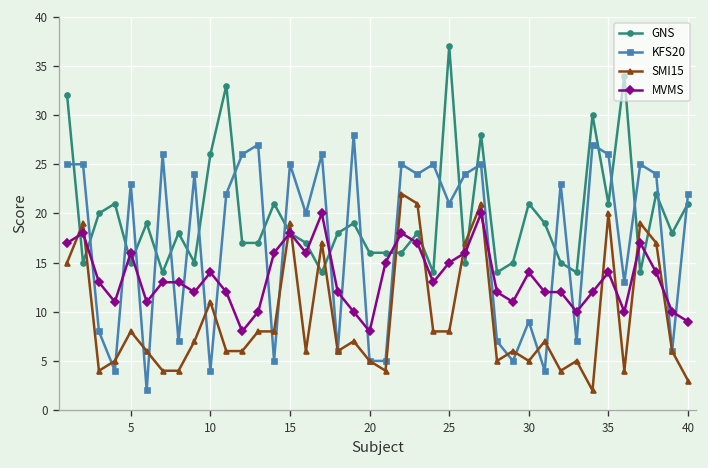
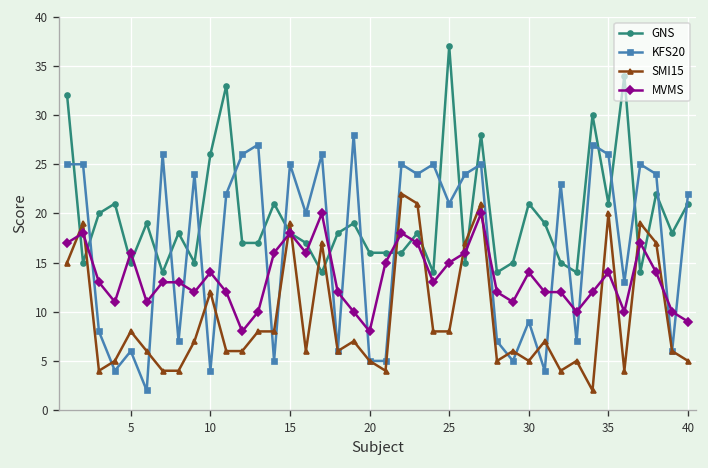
KFS20, 5: 23 -> 6
SMI15, 10: 11 -> 12
SMI15, 40: 3 -> 5
